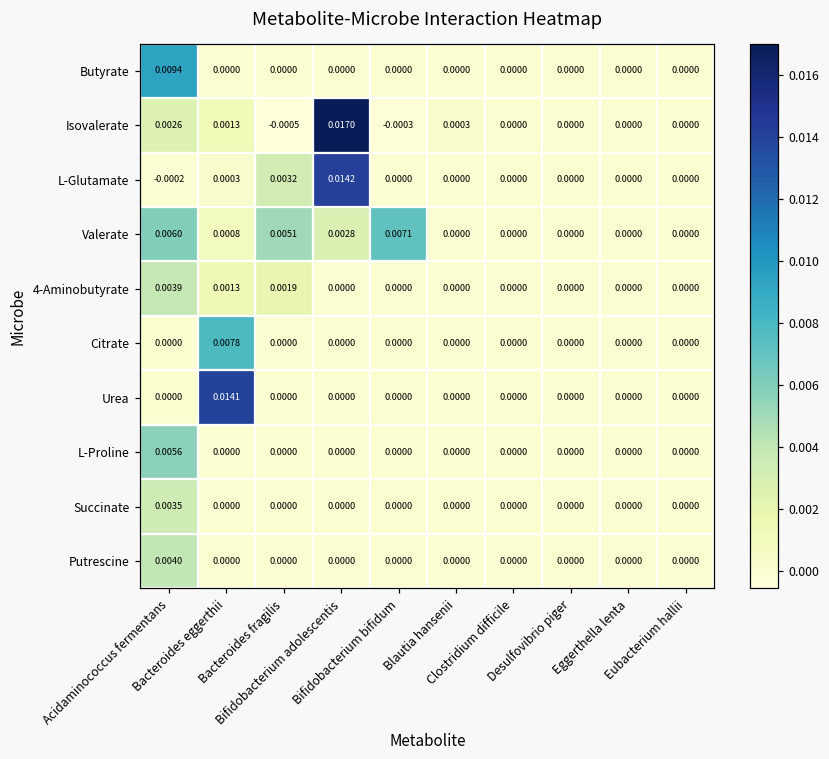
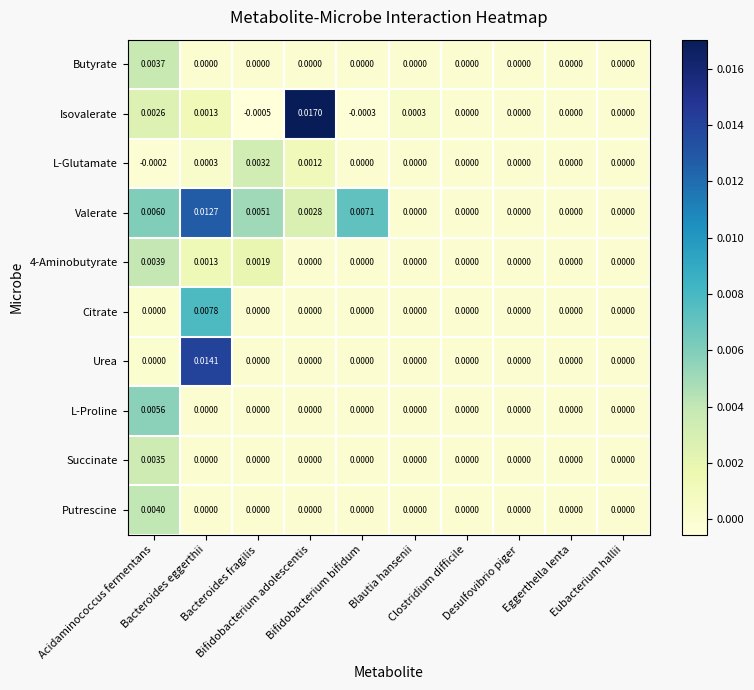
Butyrate, Acidaminococcus fermentans: 0.0094 -> 0.0037
L-Glutamate, Bifidobacterium adolescentis: 0.0142 -> 0.0012
Valerate, Bacteroides eggerthii: 0.0008 -> 0.0127
